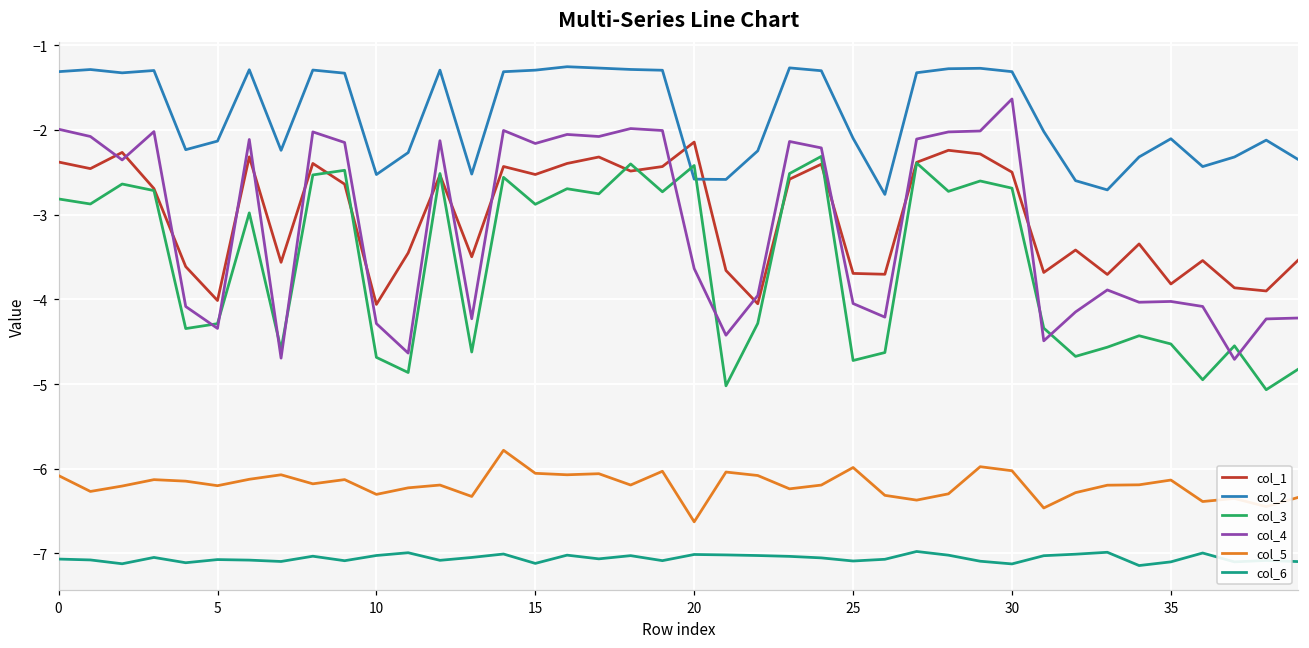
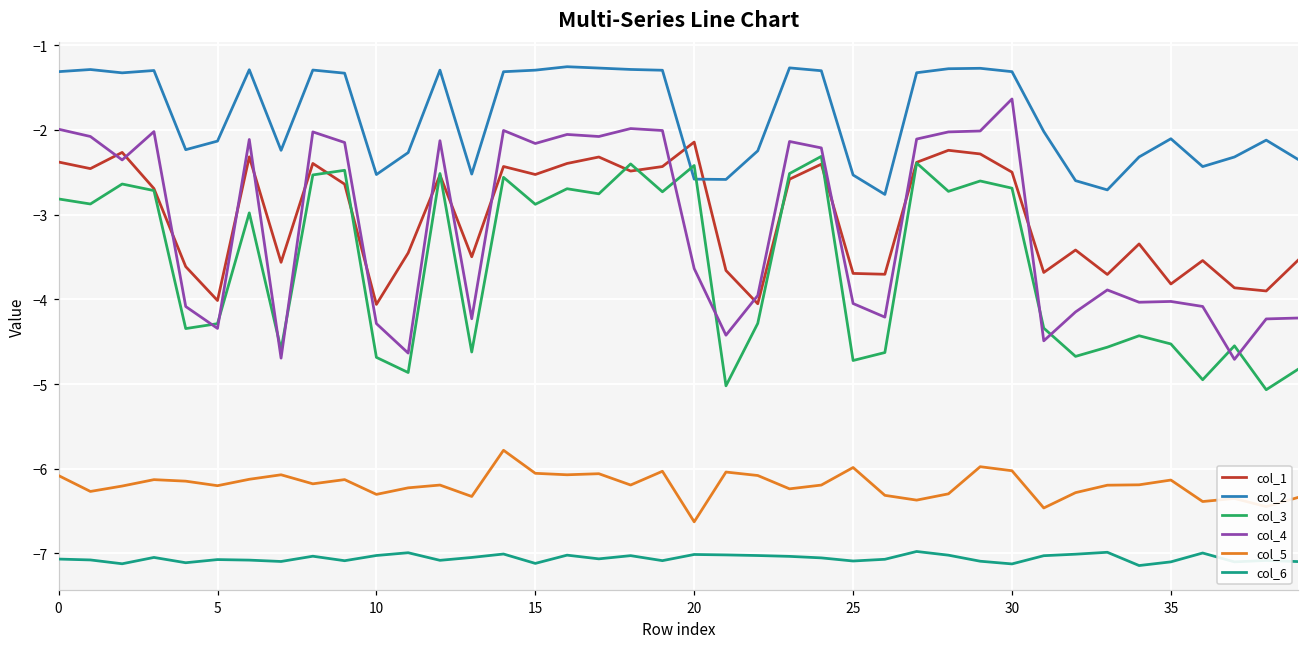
col_2, 25: -2.1 -> -2.5
